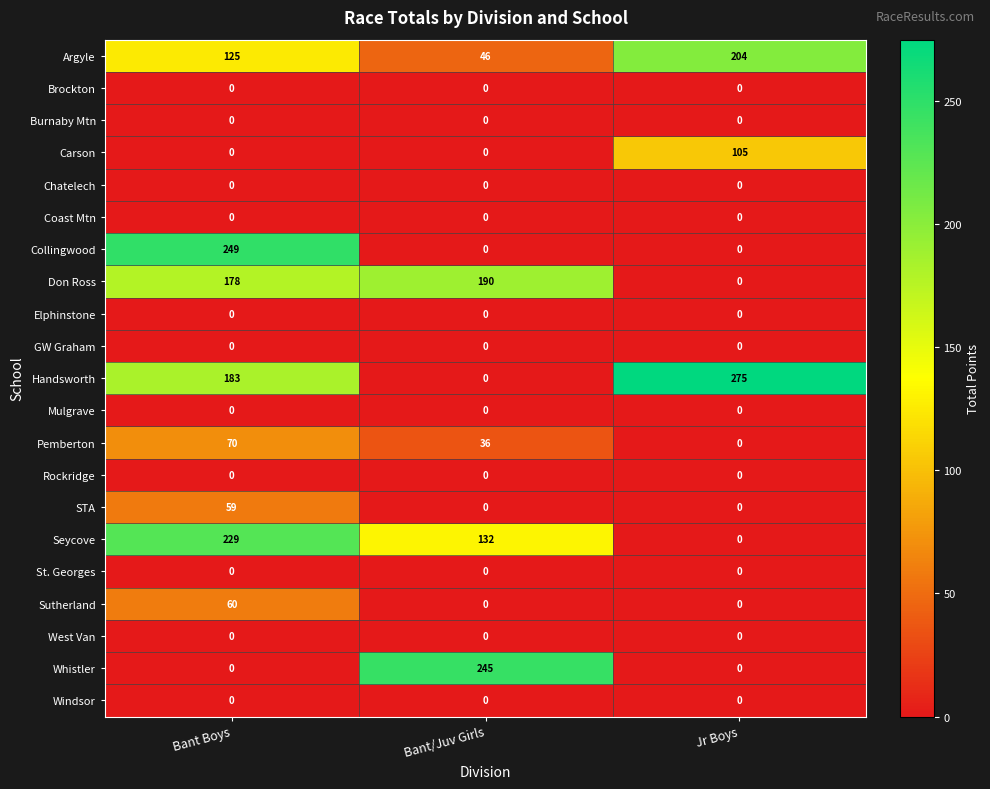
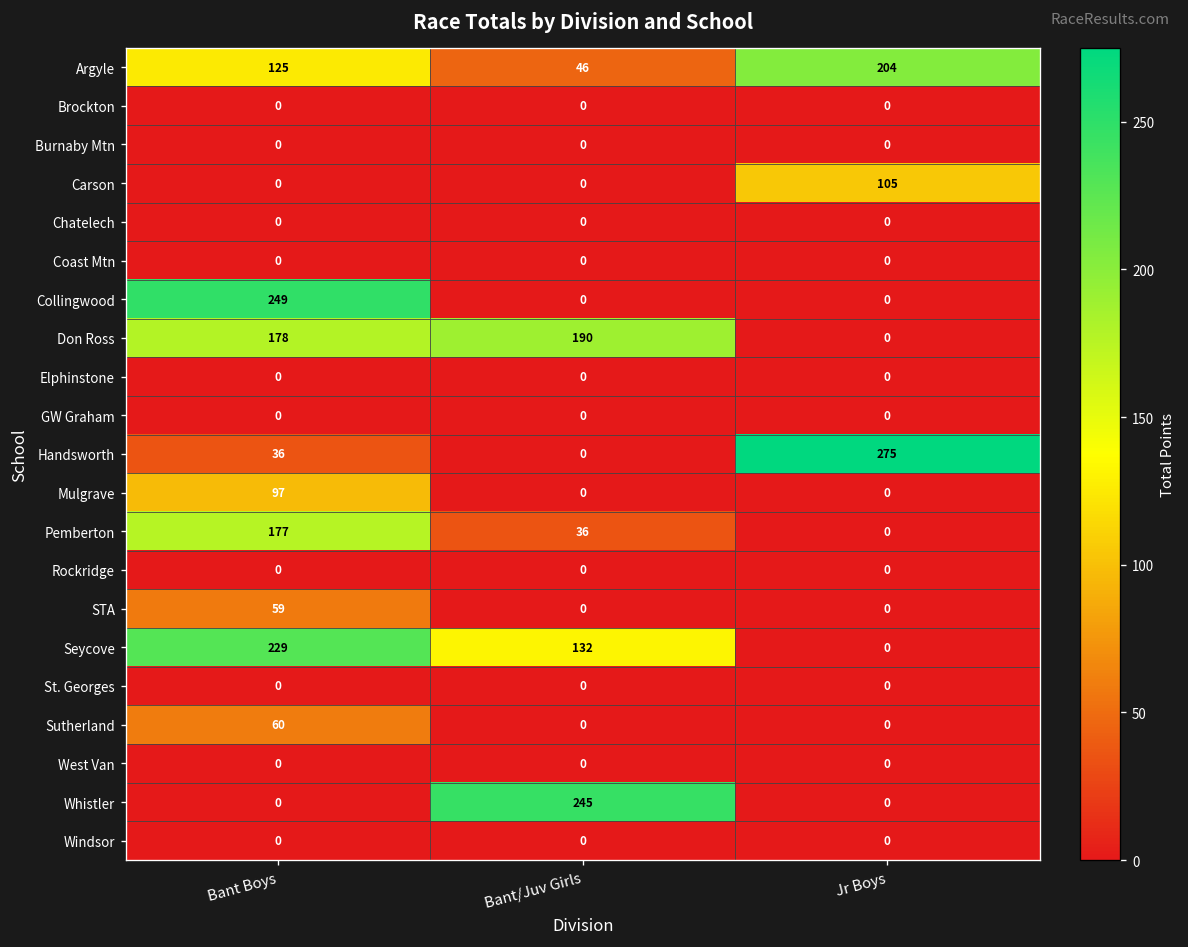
Handsworth, Bant Boys: 183 -> 36
Mulgrave, Bant Boys: 0 -> 97
Pemberton, Bant Boys: 70 -> 177
